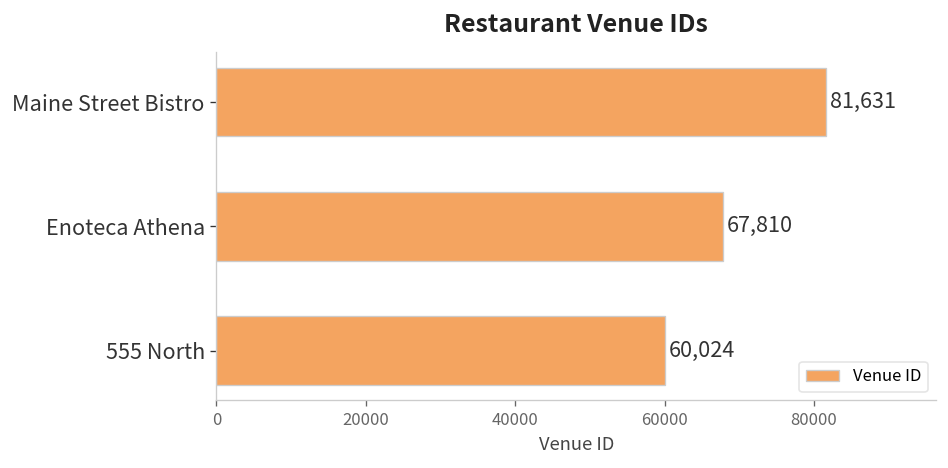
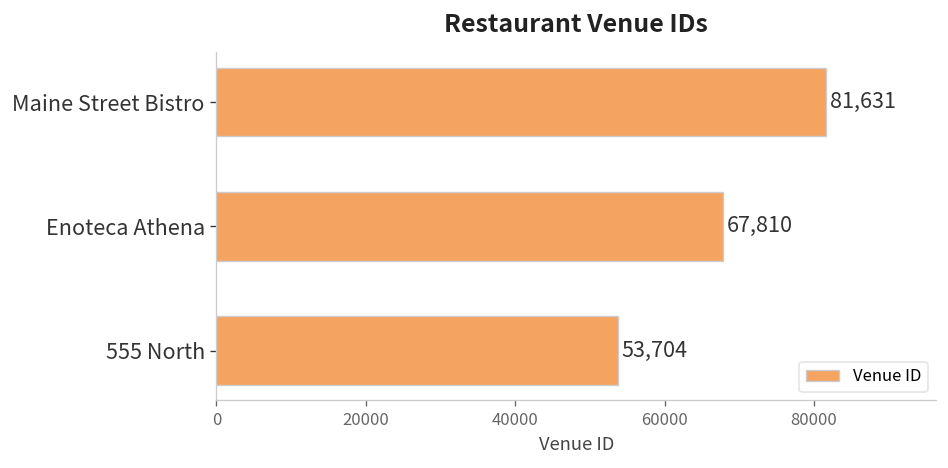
555 North: 60,024 -> 53,704
